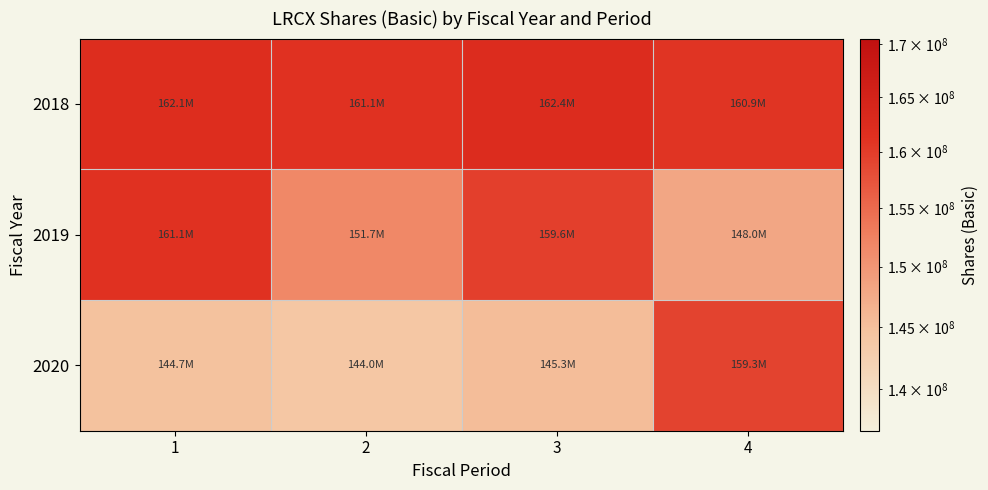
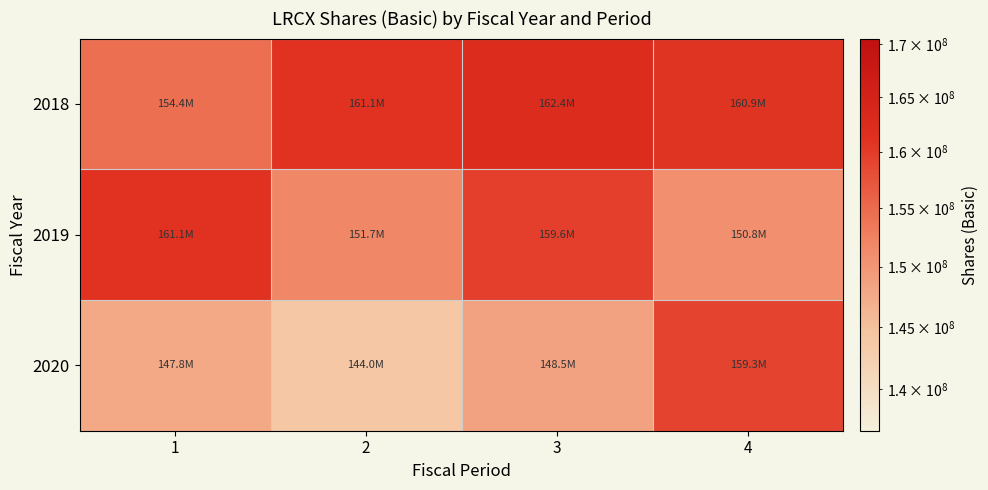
2018, 1: 162.1M -> 154.4M
2019, 4: 148.0M -> 150.8M
2020, 1: 144.7M -> 147.8M
2020, 3: 145.3M -> 148.5M
